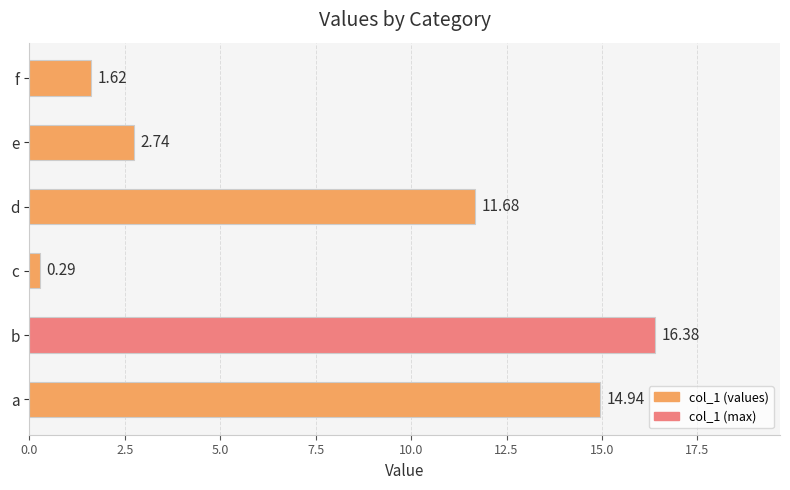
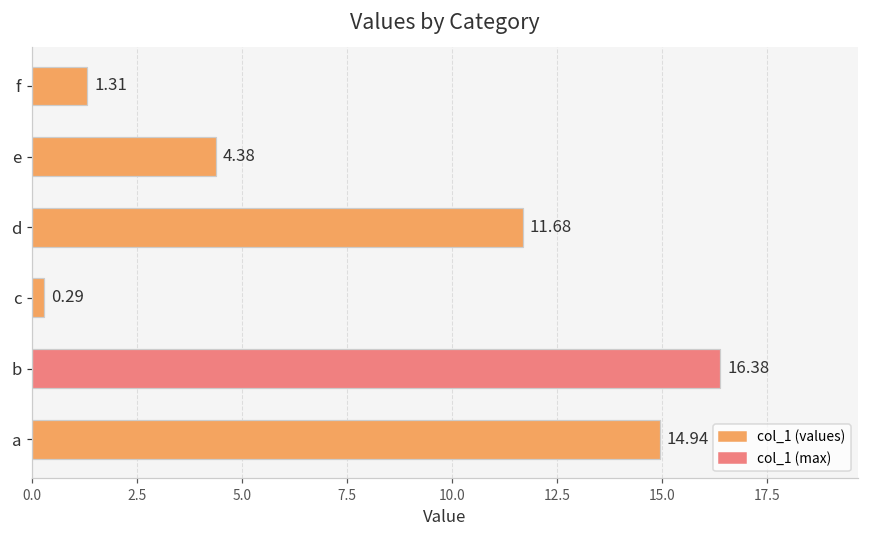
f: 1.62 -> 1.31
e: 2.74 -> 4.38
